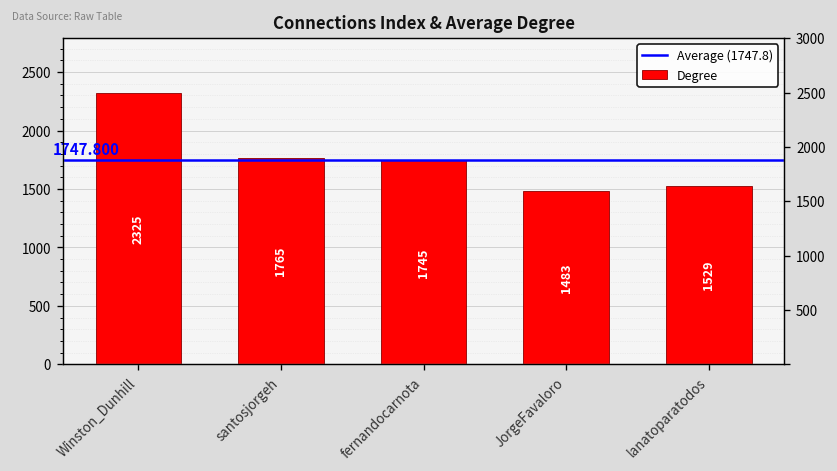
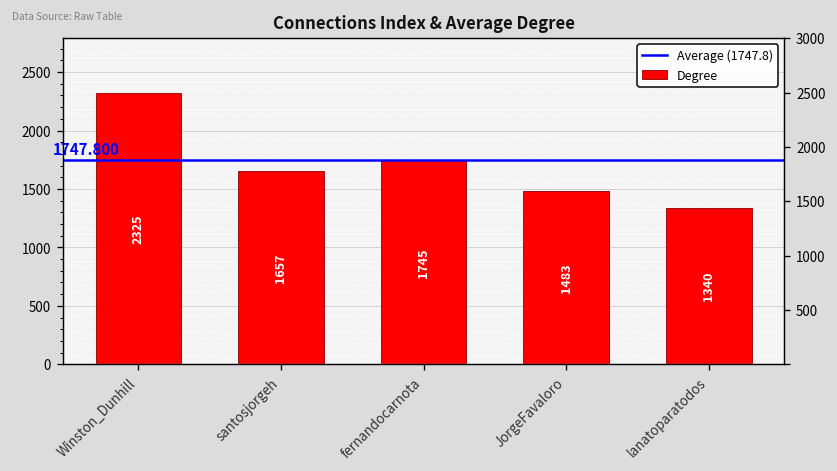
santosjorgeh: 1765 -> 1657
lanatoparatodos: 1529 -> 1340
